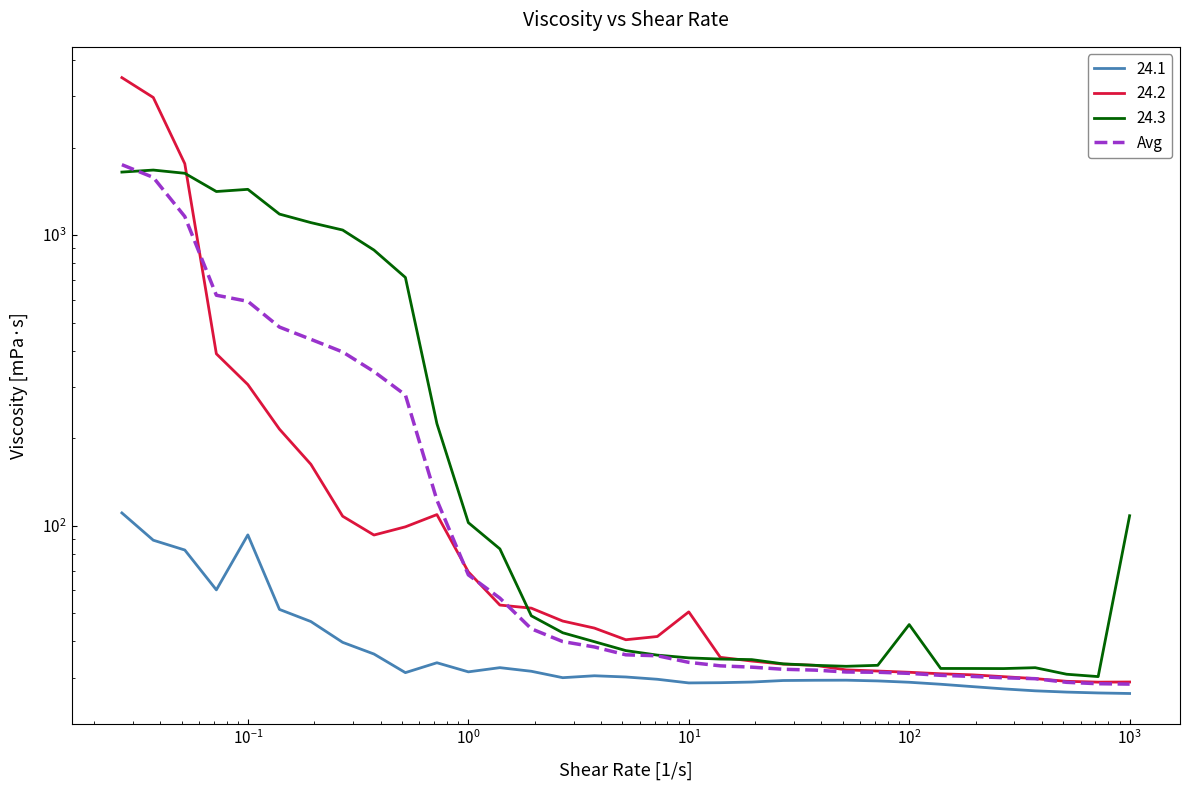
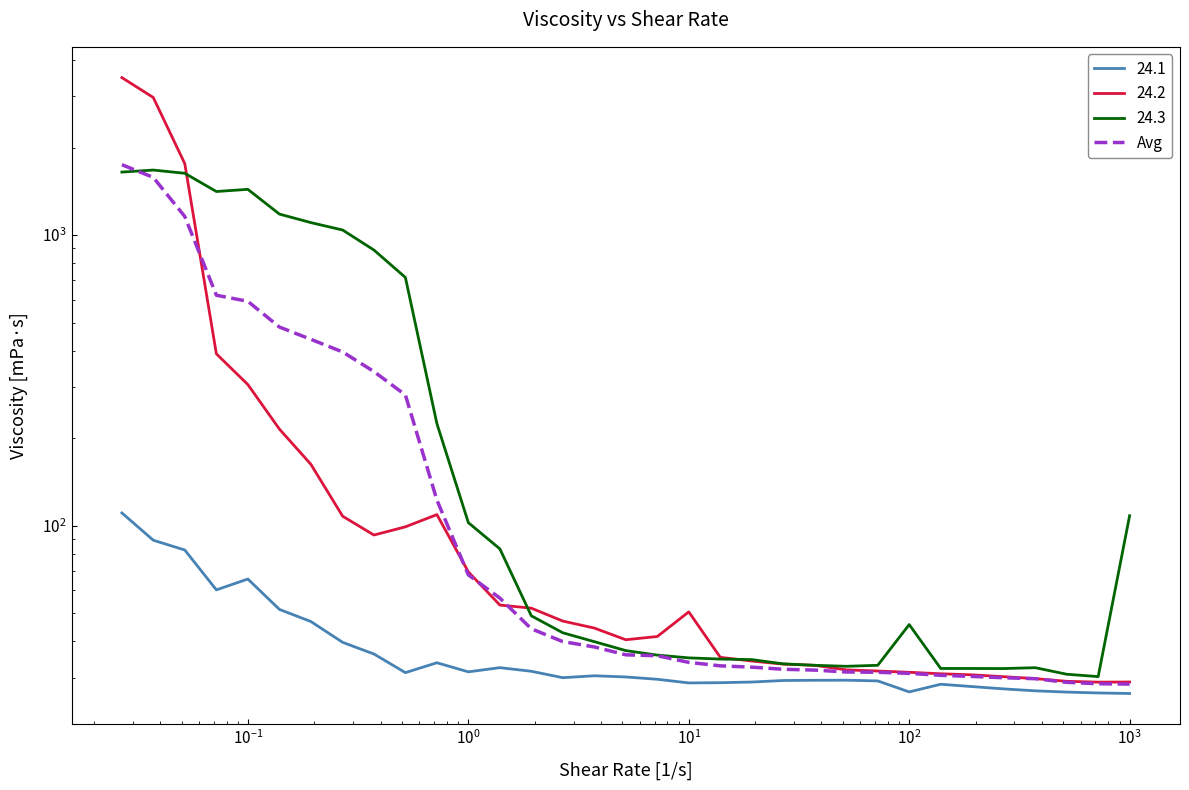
24.1, 10^-1: 93 -> 66
24.1, 10^2: 29 -> 27
